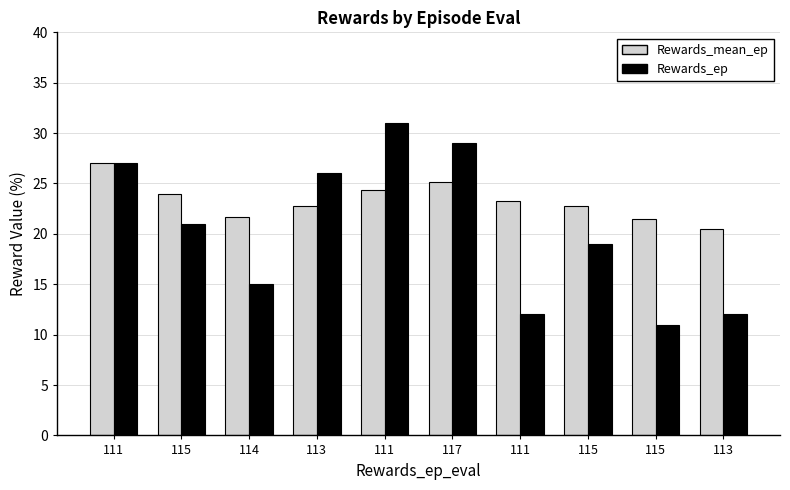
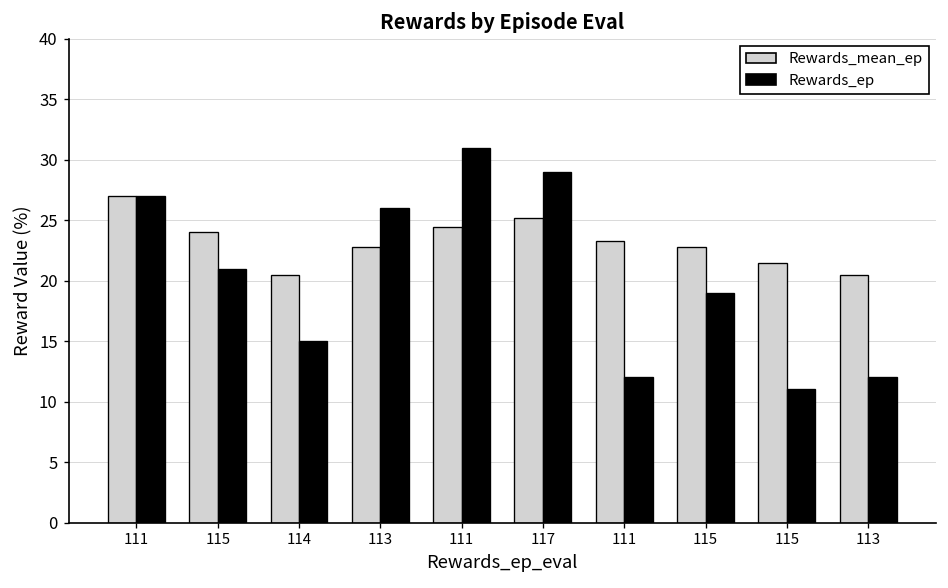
Rewards_mean_ep, 114: 21.7 -> 20.5
